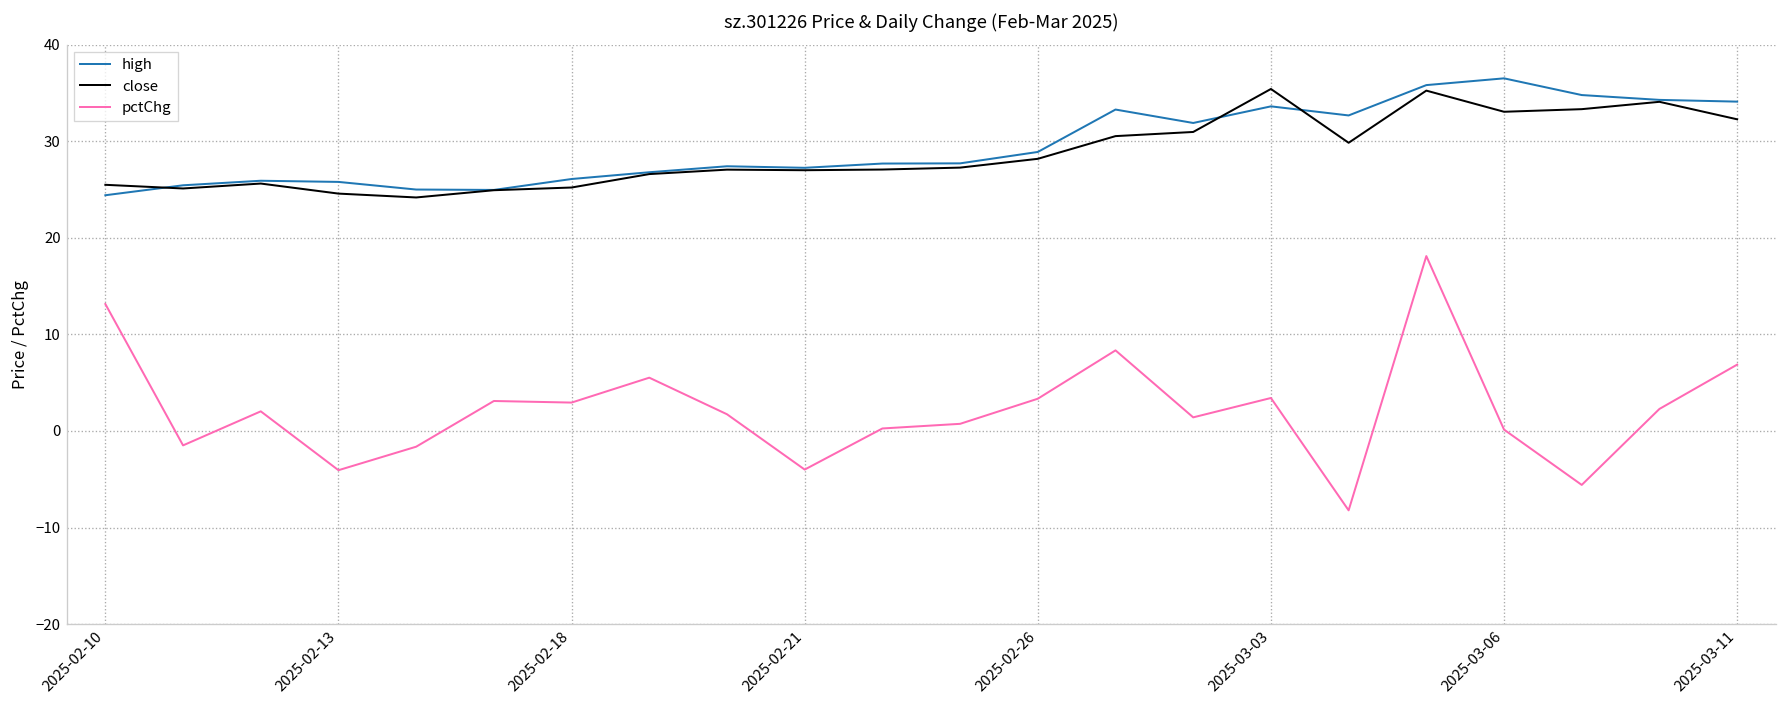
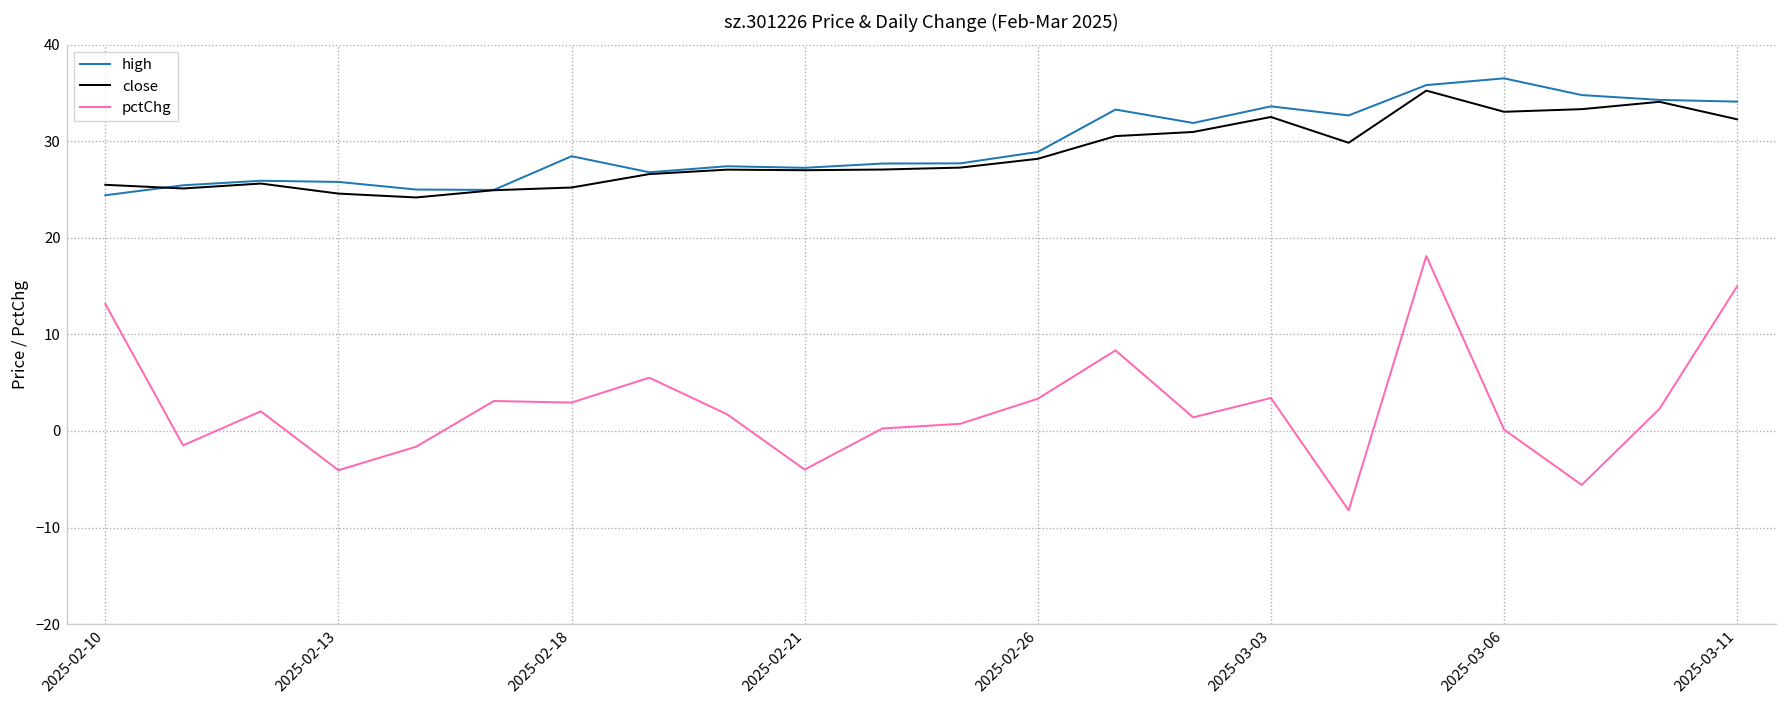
high, 2025-02-18: 26 -> 28
close, 2025-03-03: 35 -> 33
pctChg, 2025-03-11: 7 -> 15
